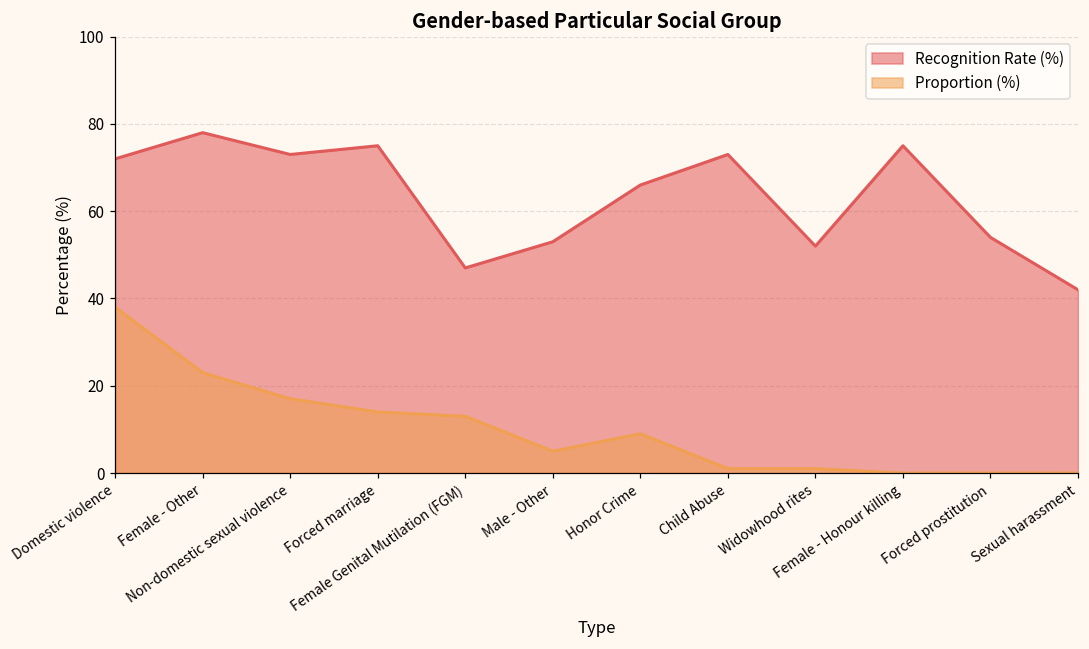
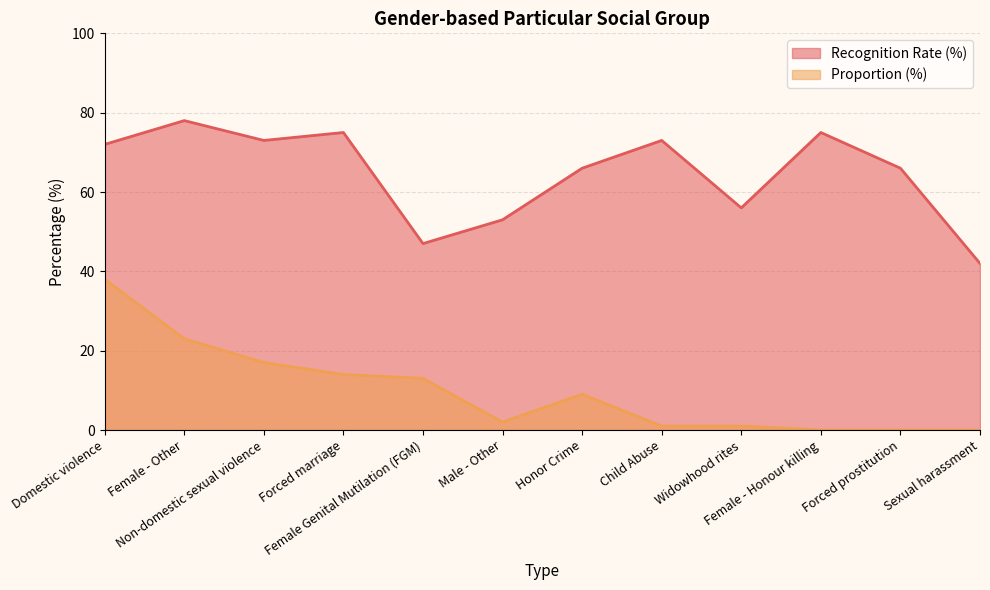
Proportion (%), Male - Other: 5 -> 2
Recognition Rate (%), Widowhood rites: 52 -> 56
Recognition Rate (%), Forced prostitution: 54 -> 66
